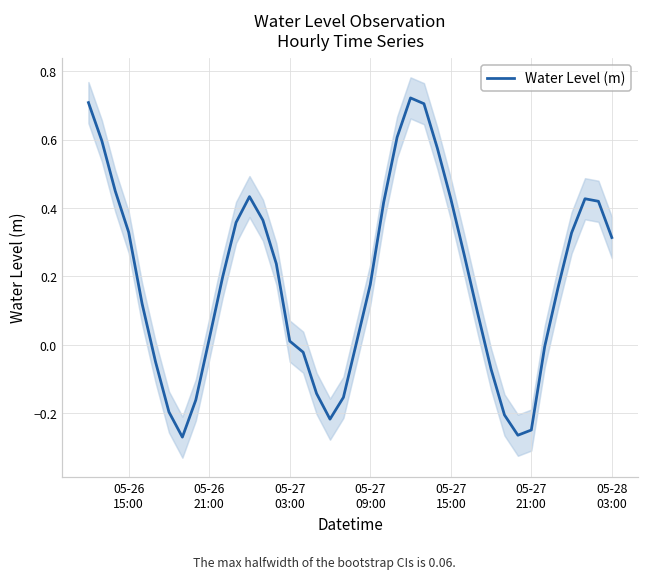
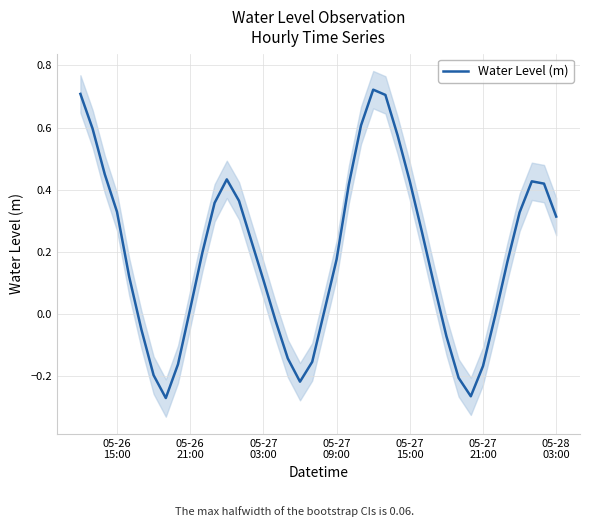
Water Level (m), 05-27 03:00: 0.01 -> 0.11
Water Level (m), 05-27 21:00: -0.25 -> -0.17
